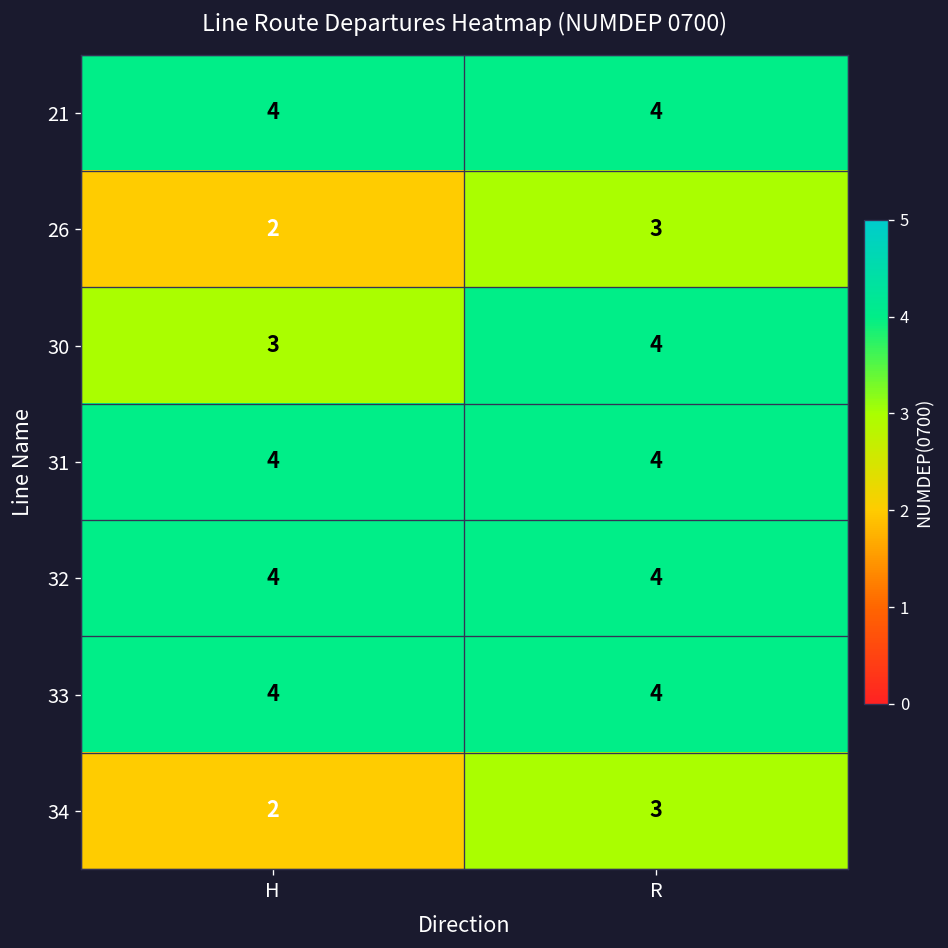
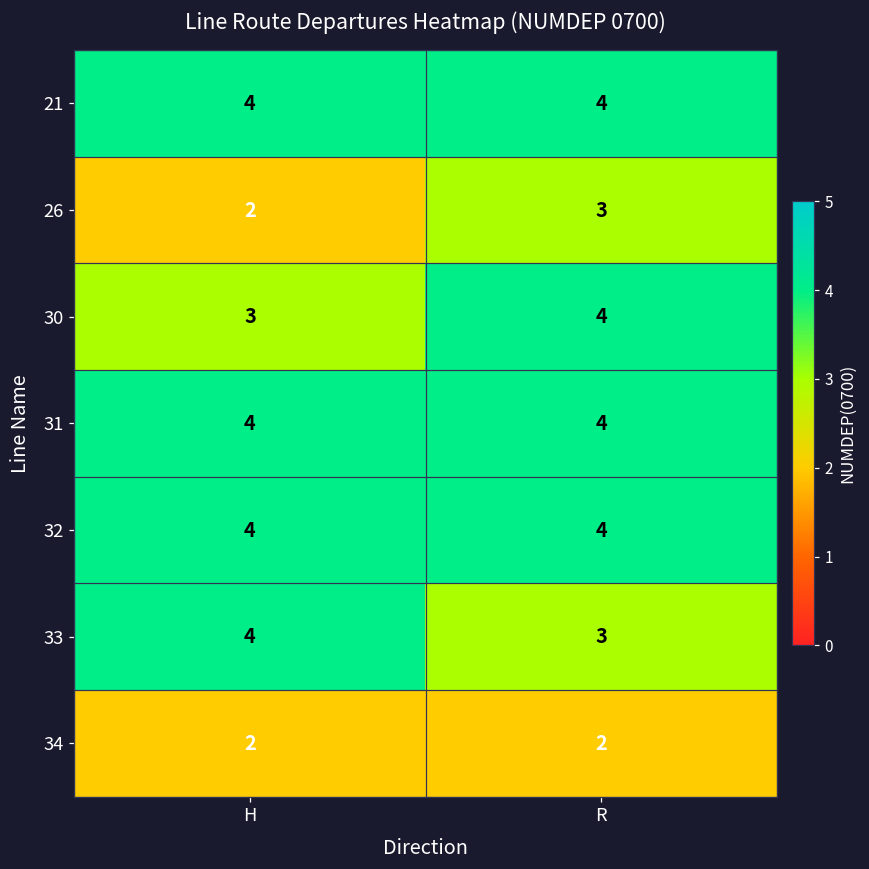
33, R: 4 -> 3
34, R: 3 -> 2
